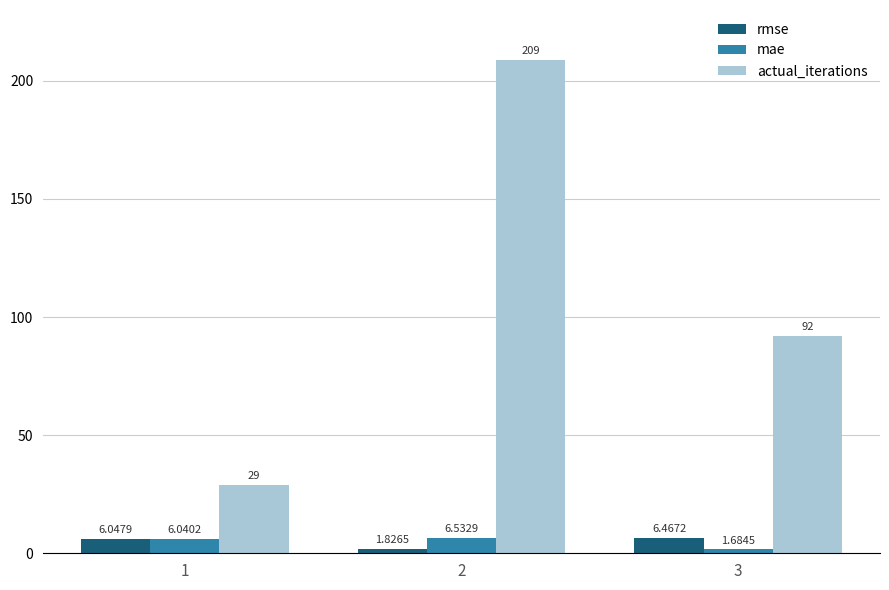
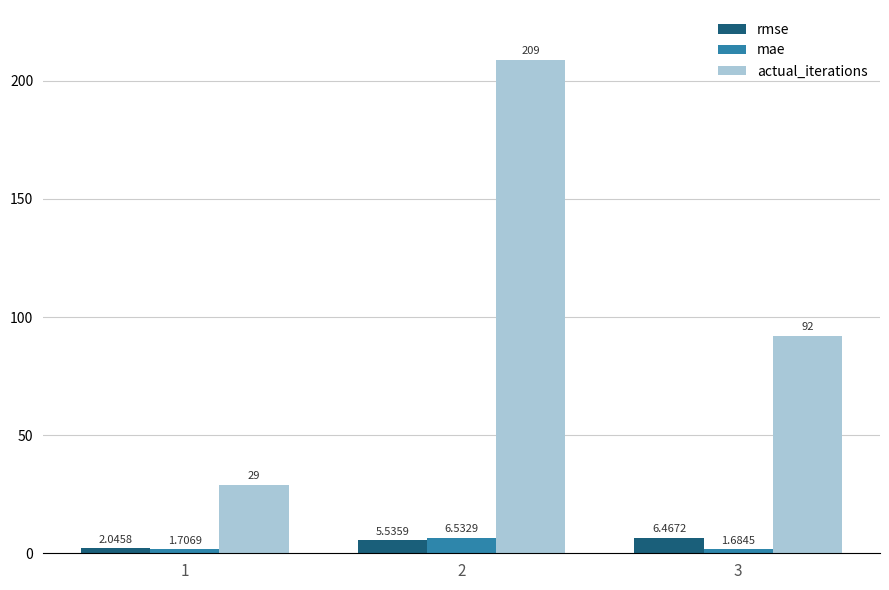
rmse, 1: 6.0479 -> 2.0458
mae, 1: 6.0402 -> 1.7069
rmse, 2: 1.8265 -> 5.5359
